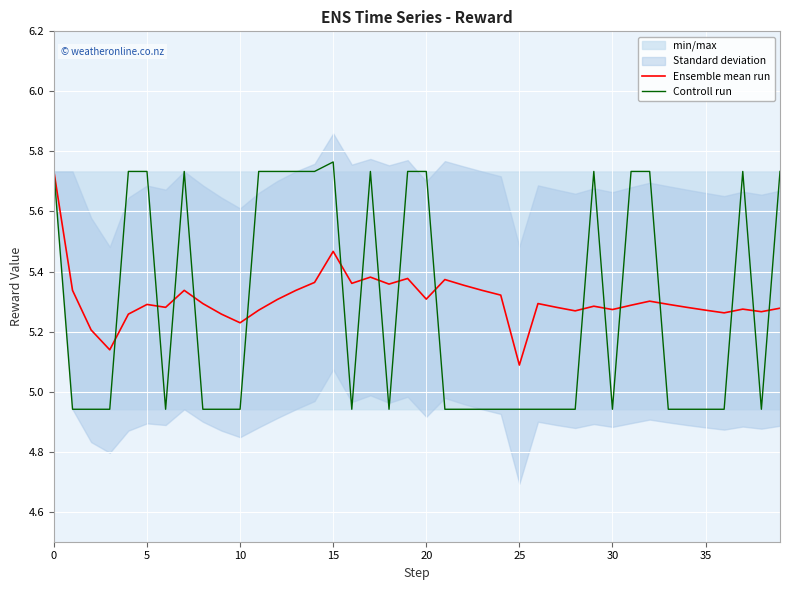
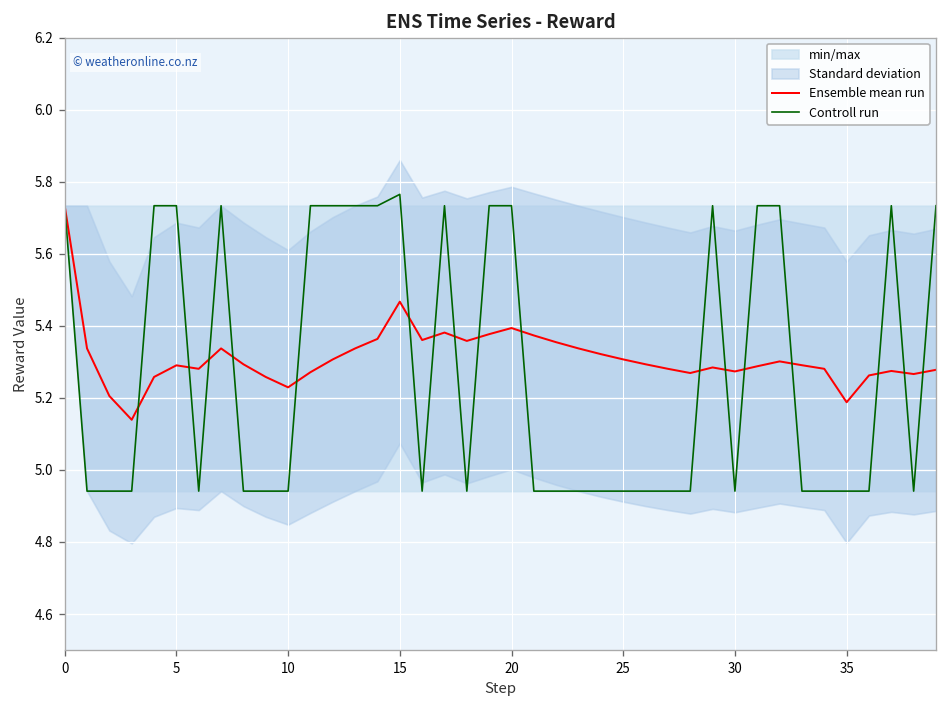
Ensemble mean run, 20: 5.31 -> 5.39
Ensemble mean run, 25: 5.09 -> 5.31
Ensemble mean run, 35: 5.27 -> 5.19
